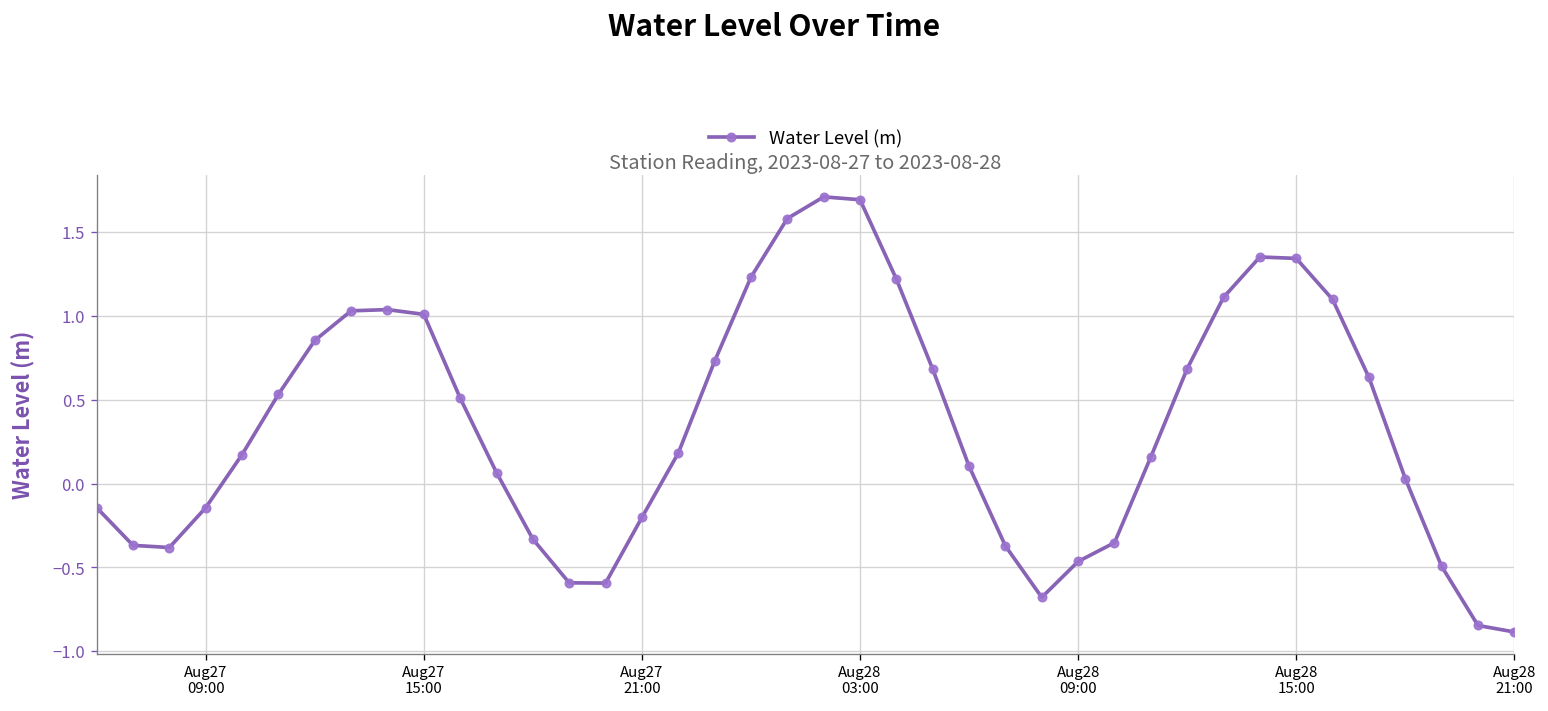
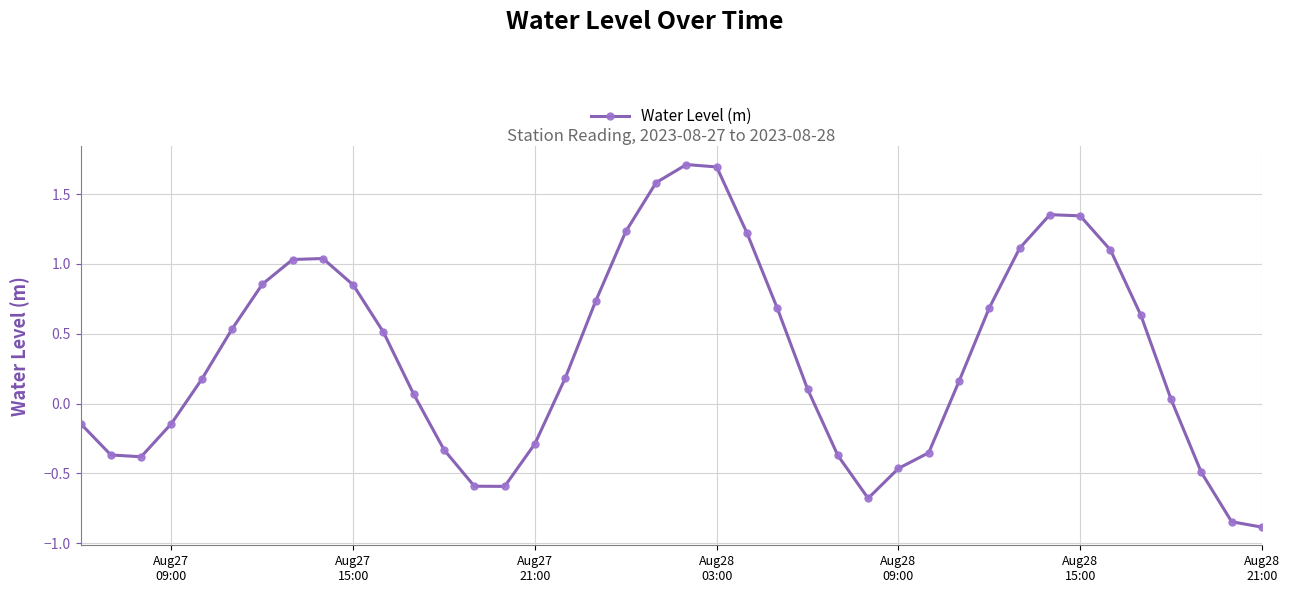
Aug27 15:00: 1.01 -> 0.85
Aug27 21:00: -0.20 -> -0.29
